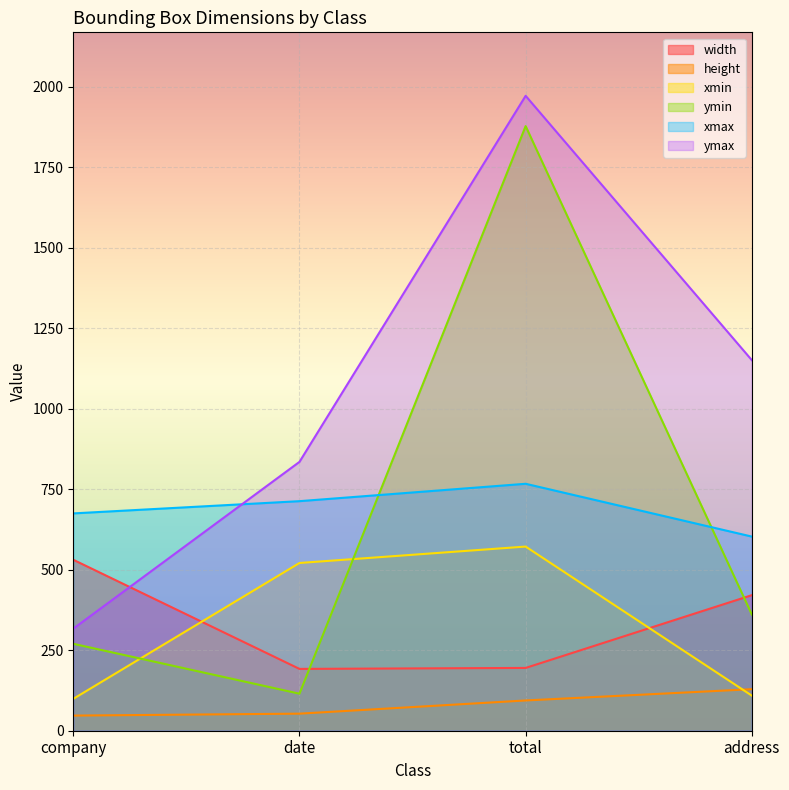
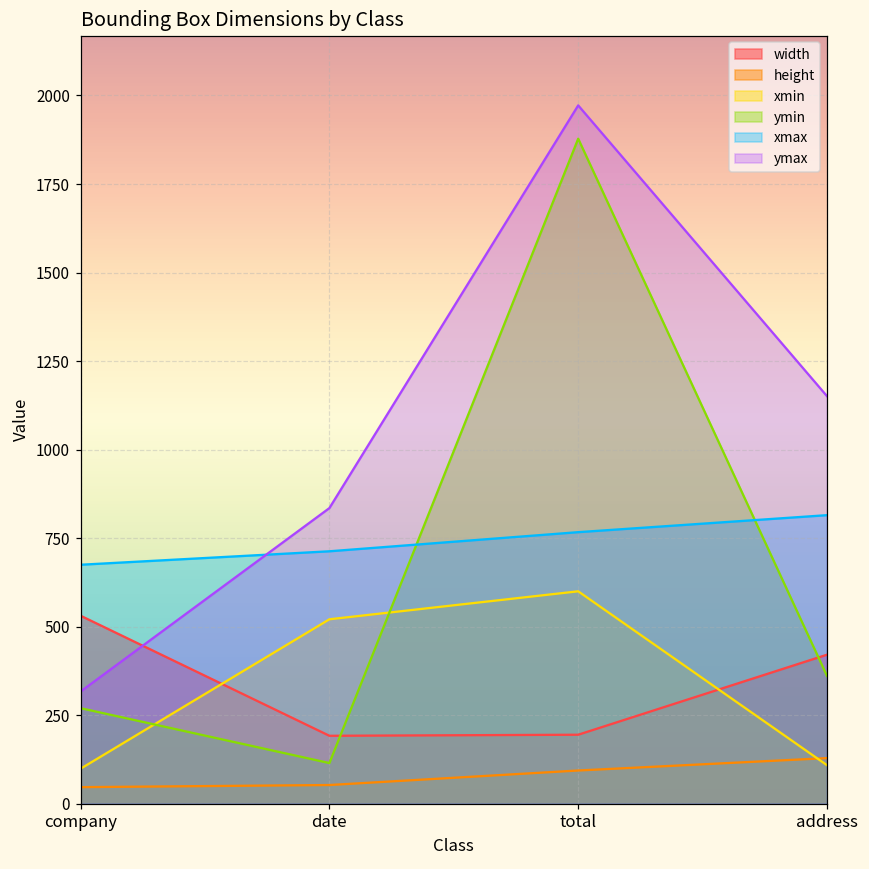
xmin, total: 570 -> 600
xmax, address: 600 -> 820
